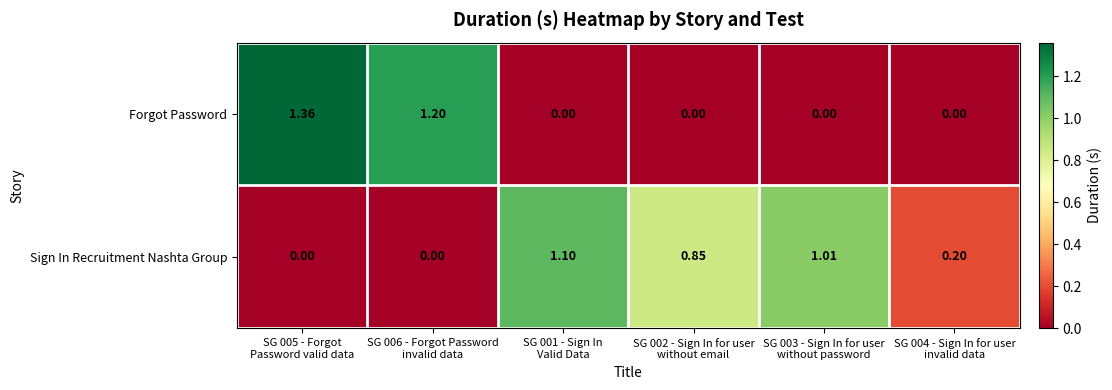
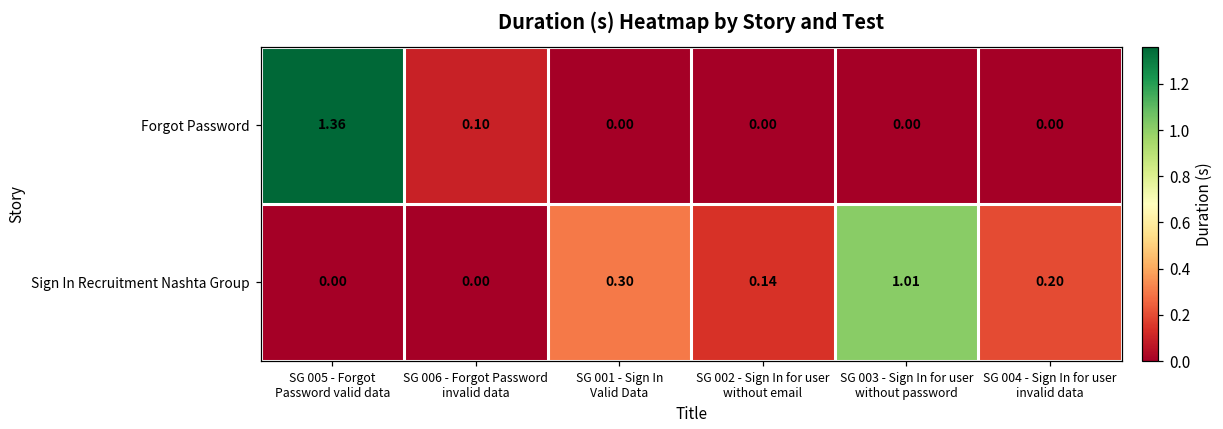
Forgot Password, SG 006 - Forgot Password invalid data: 1.20 -> 0.10
Sign In Recruitment Nashta Group, SG 001 - Sign In Valid Data: 1.10 -> 0.30
Sign In Recruitment Nashta Group, SG 002 - Sign In for user without email: 0.85 -> 0.14
